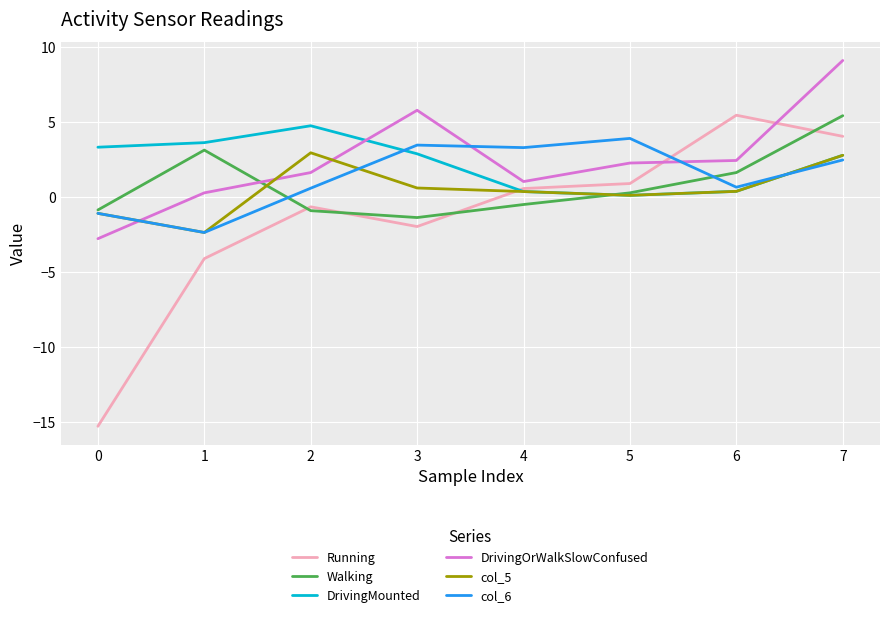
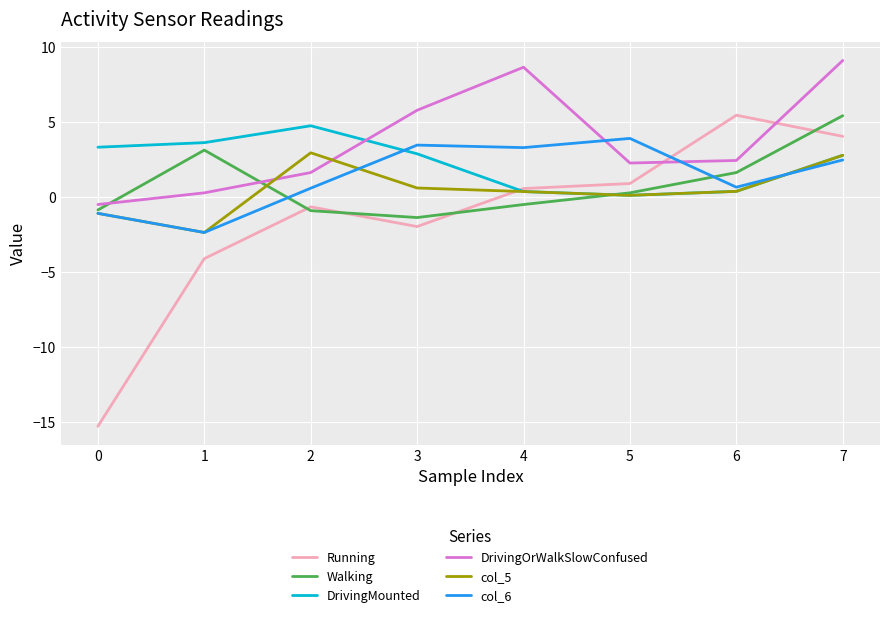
DrivingOrWalkSlowConfused, 0: -2.8 -> -0.5
DrivingOrWalkSlowConfused, 4: 1.0 -> 8.6
